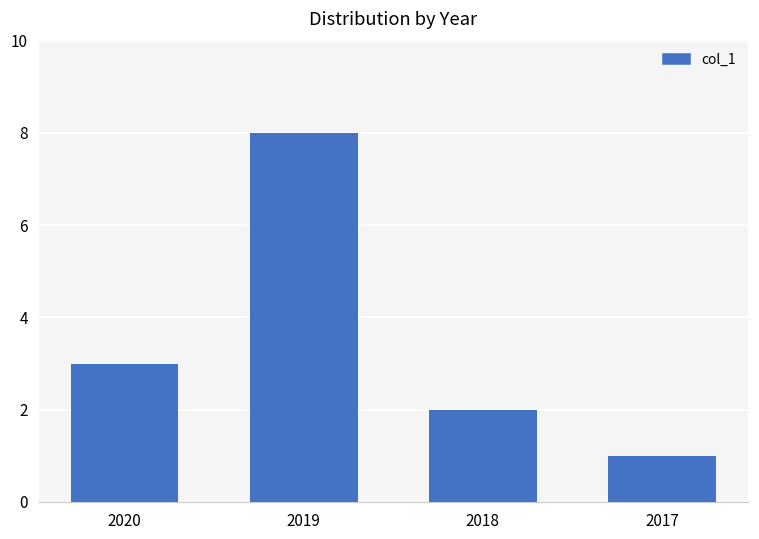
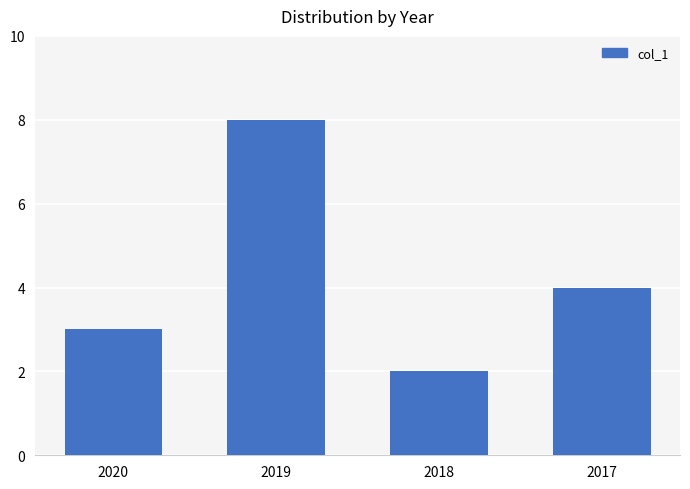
2017: 1 -> 4
